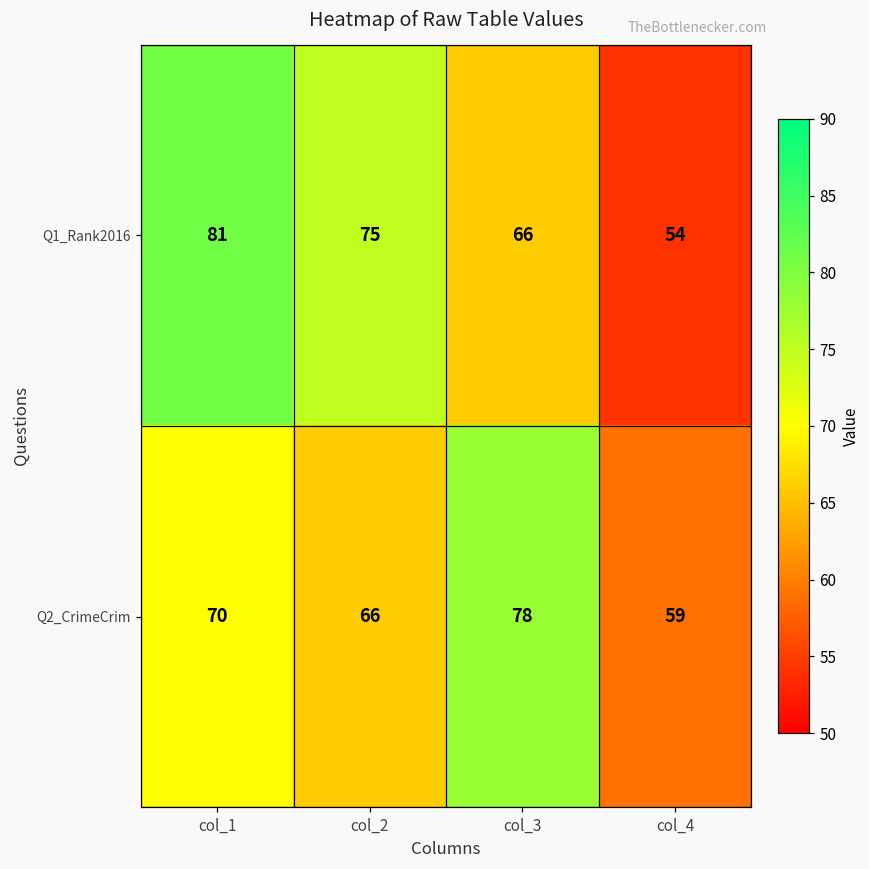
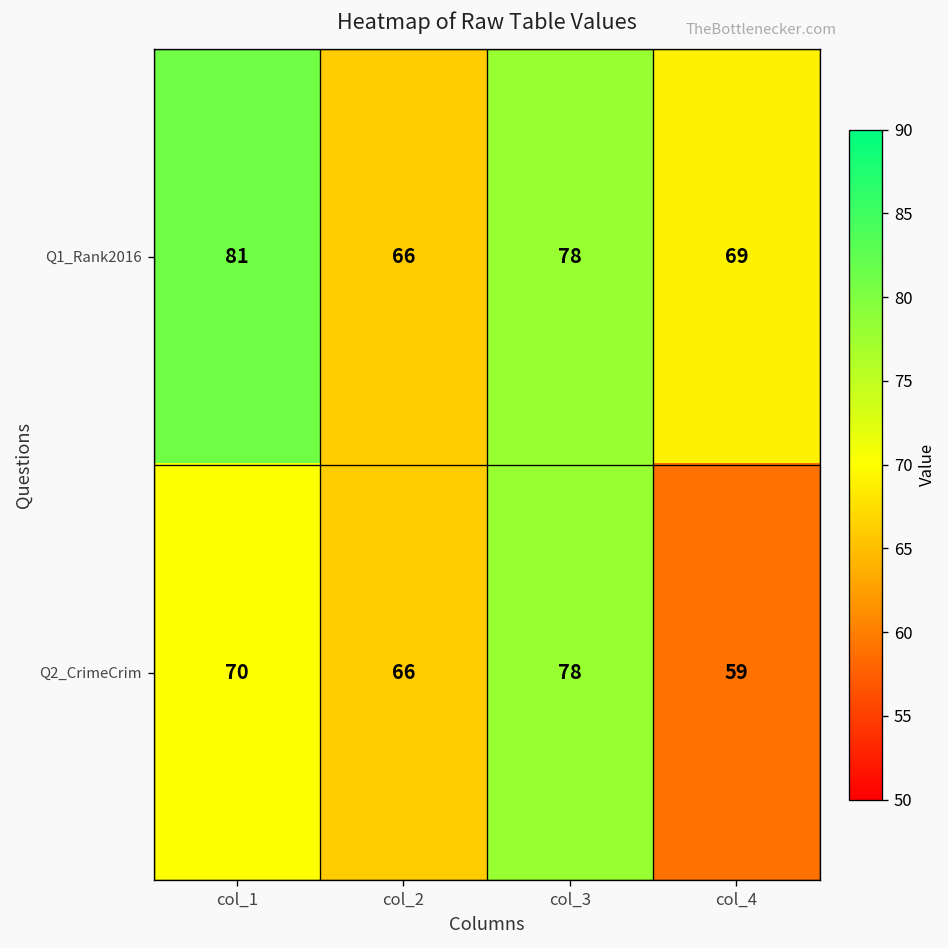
Q1_Rank2016, col_2: 75 -> 66
Q1_Rank2016, col_3: 66 -> 78
Q1_Rank2016, col_4: 54 -> 69
